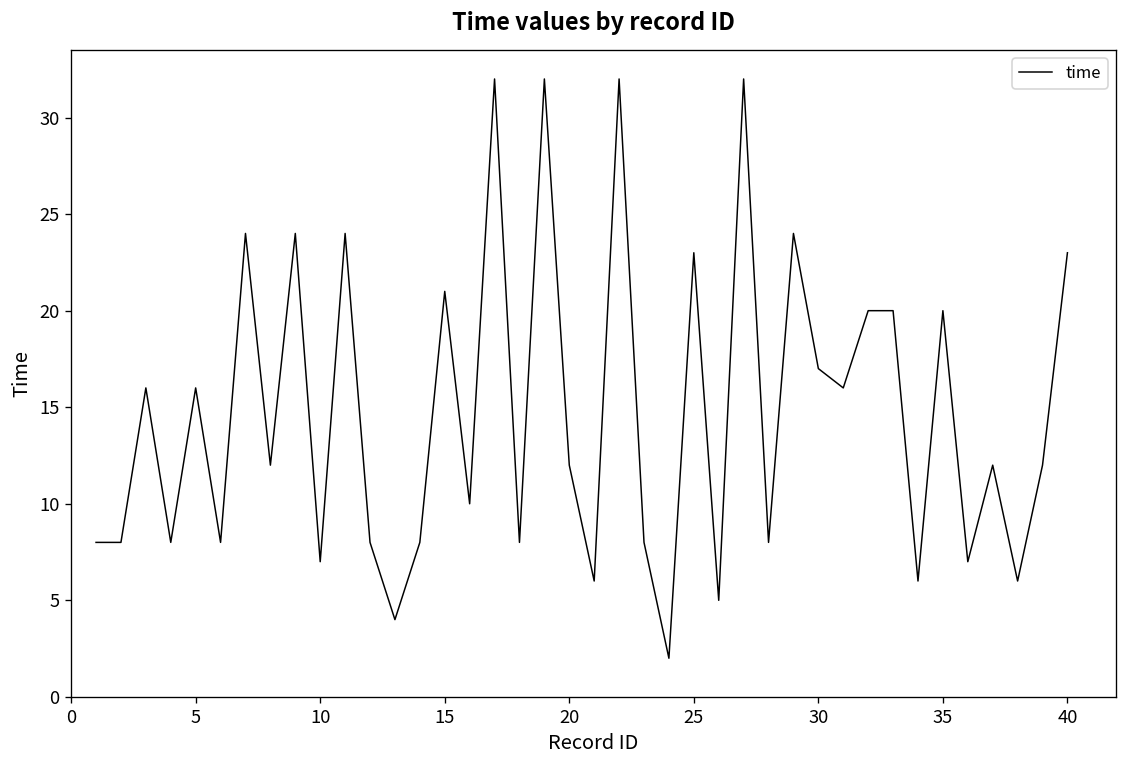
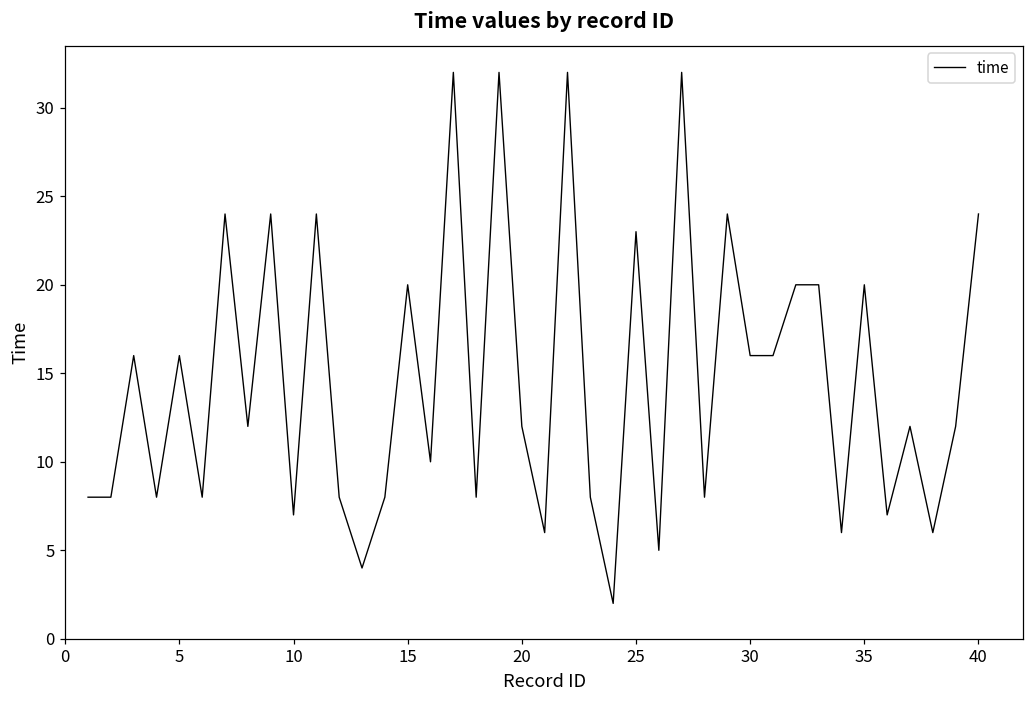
15: 21 -> 20
30: 17 -> 16
40: 23 -> 24
